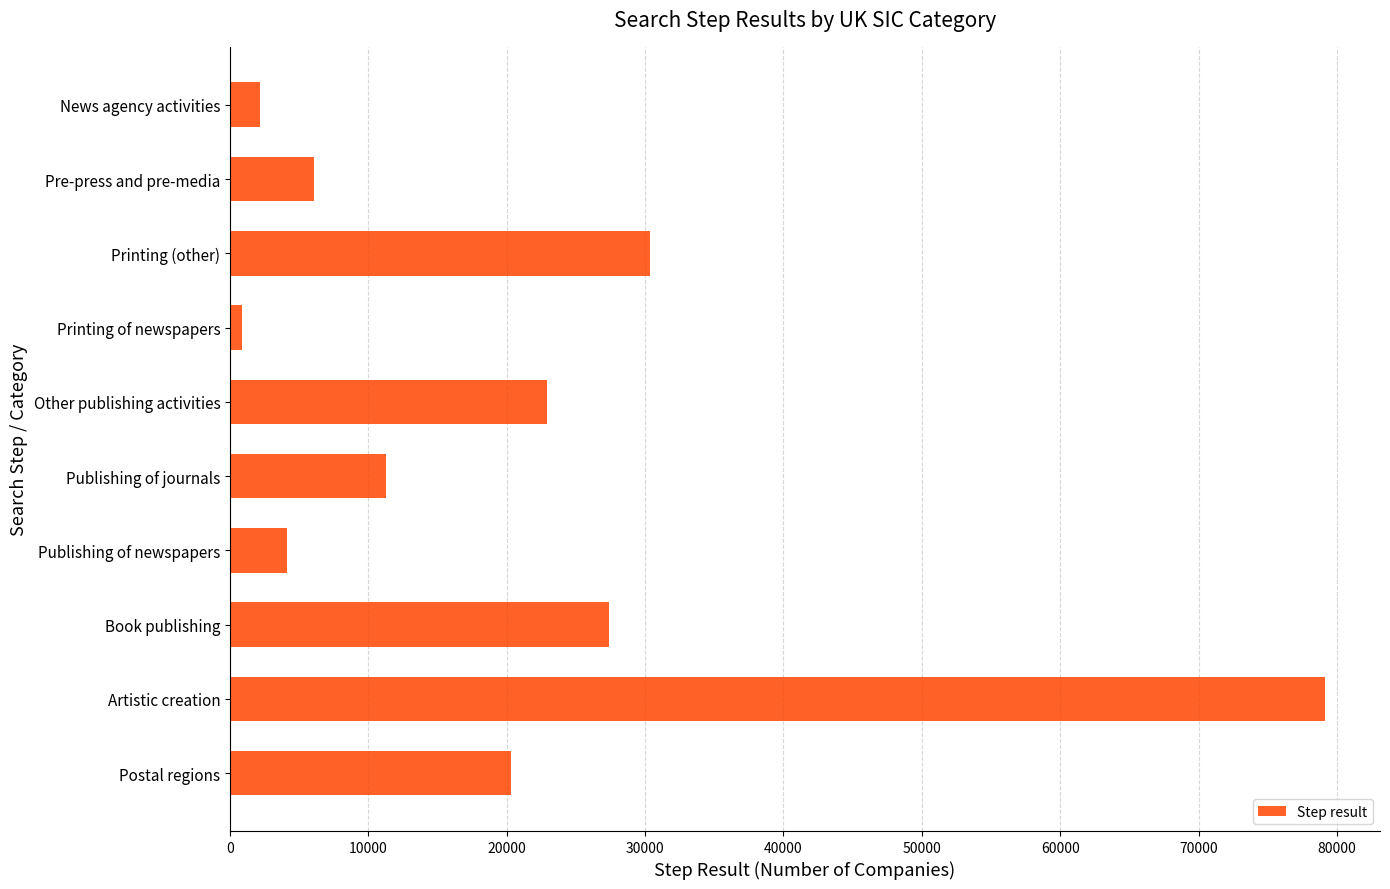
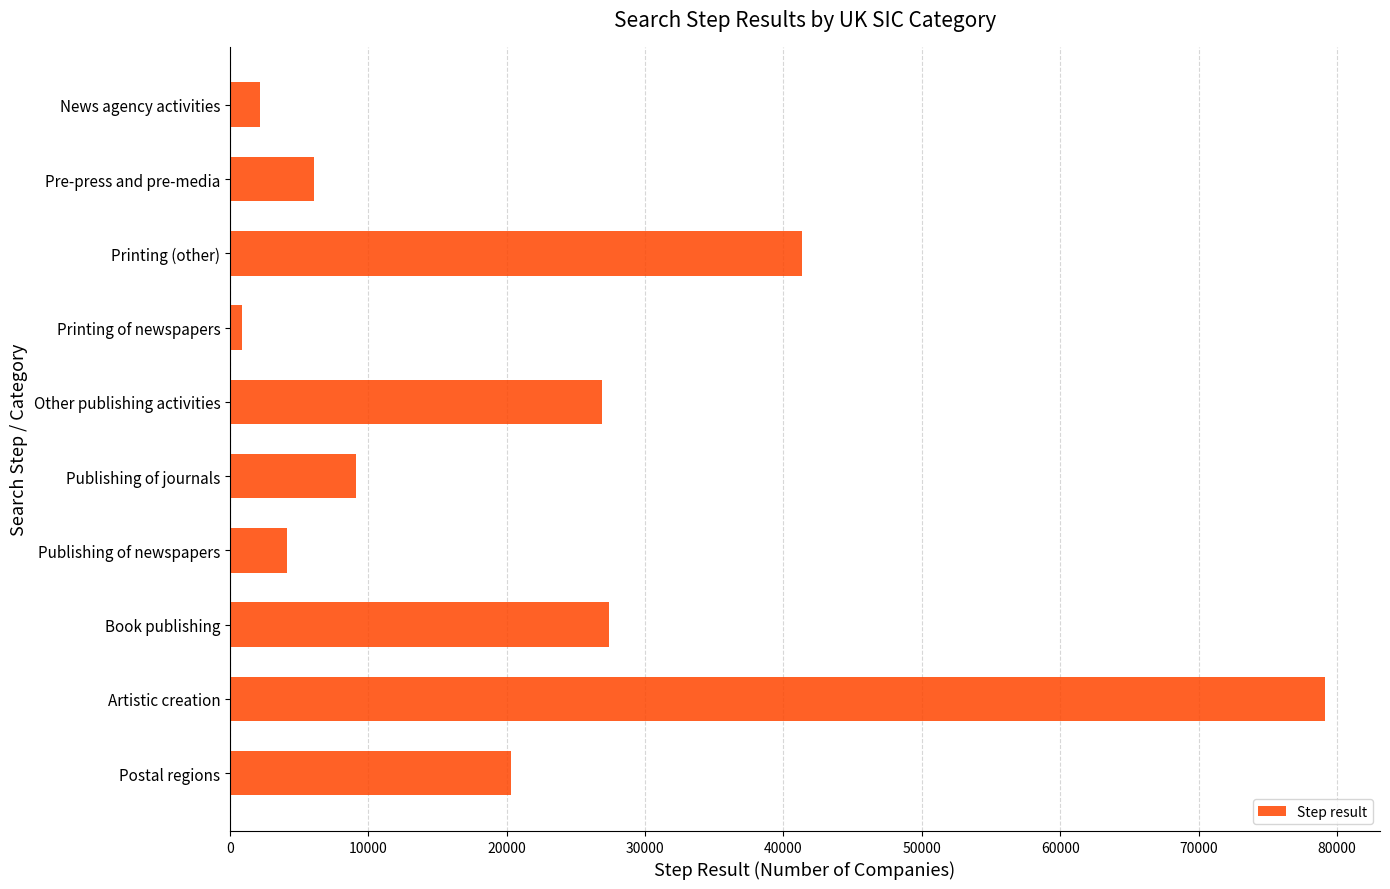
Printing (other): 30400 -> 41300
Other publishing activities: 22900 -> 26900
Publishing of journals: 11300 -> 9100
